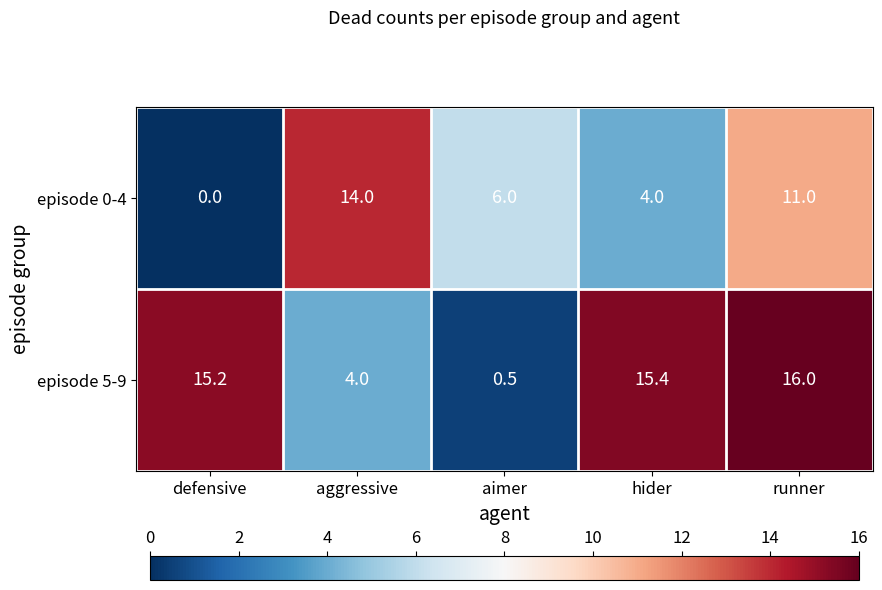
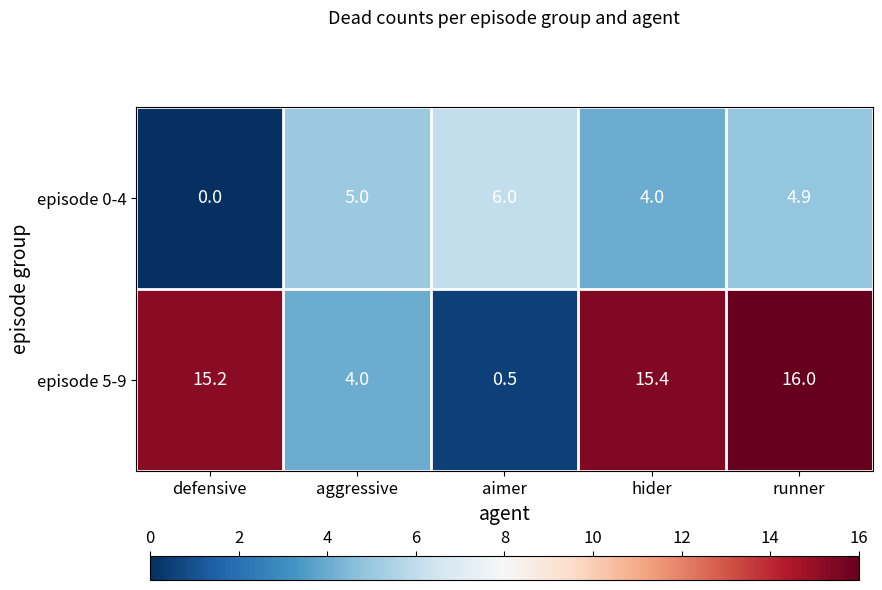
episode 0-4, aggressive: 14.0 -> 5.0
episode 0-4, runner: 11.0 -> 4.9
